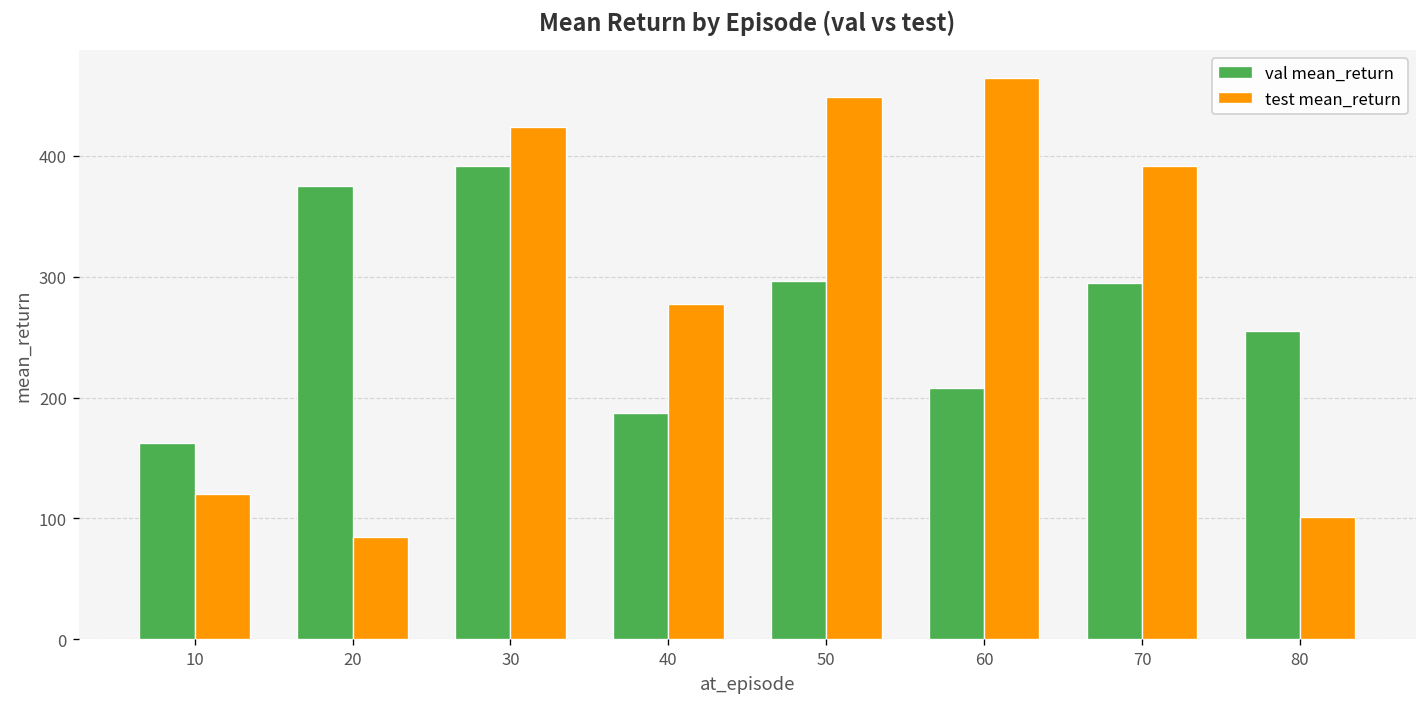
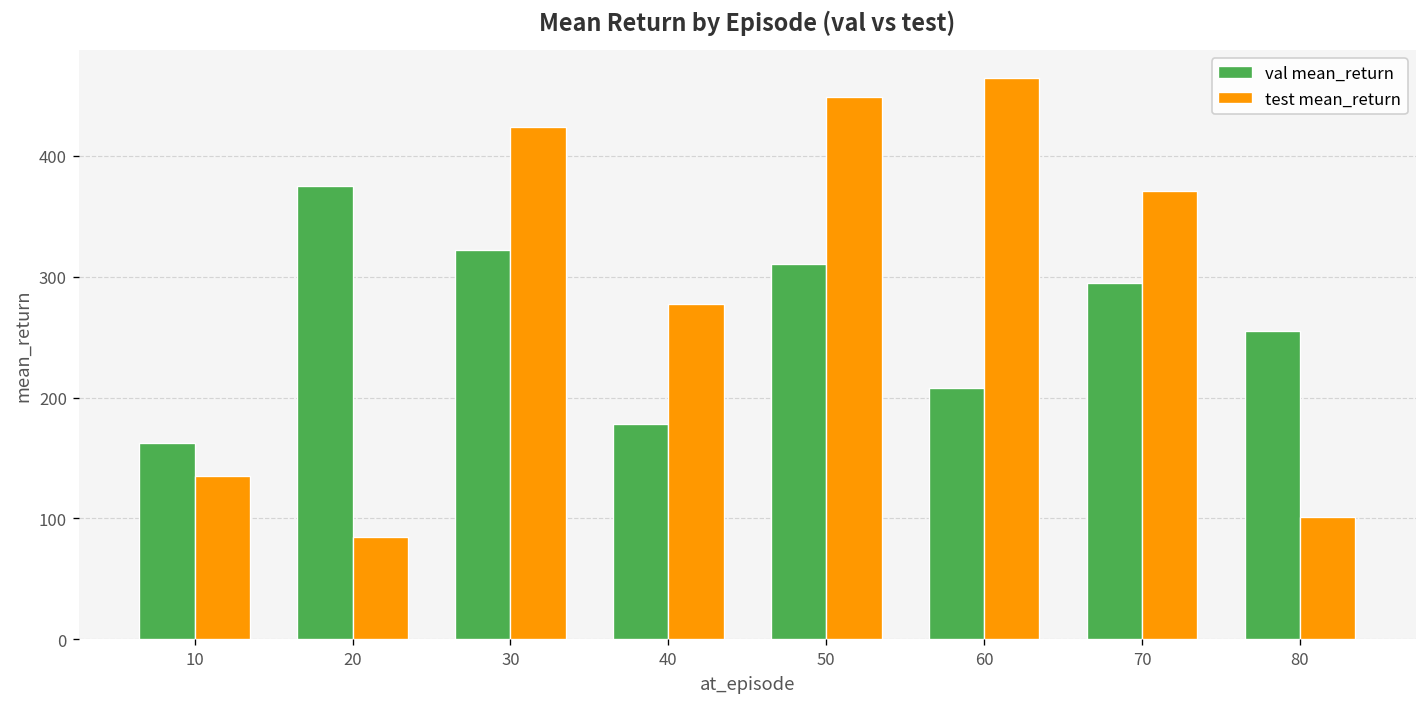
test mean_return, 10: 120 -> 135
val mean_return, 30: 391 -> 322
val mean_return, 40: 187 -> 178
val mean_return, 50: 297 -> 311
test mean_return, 70: 392 -> 371
